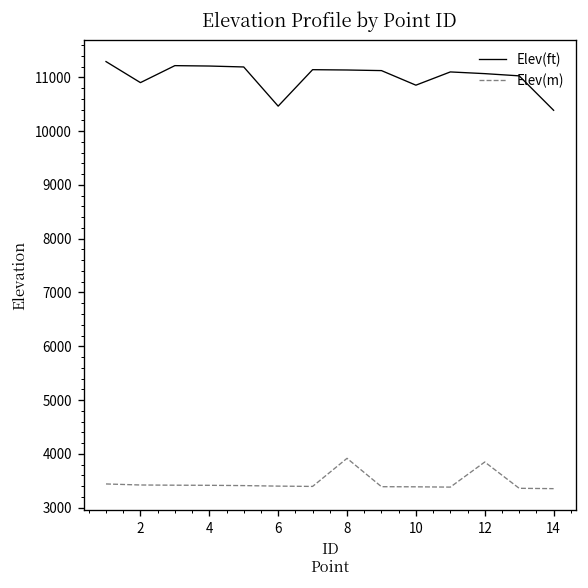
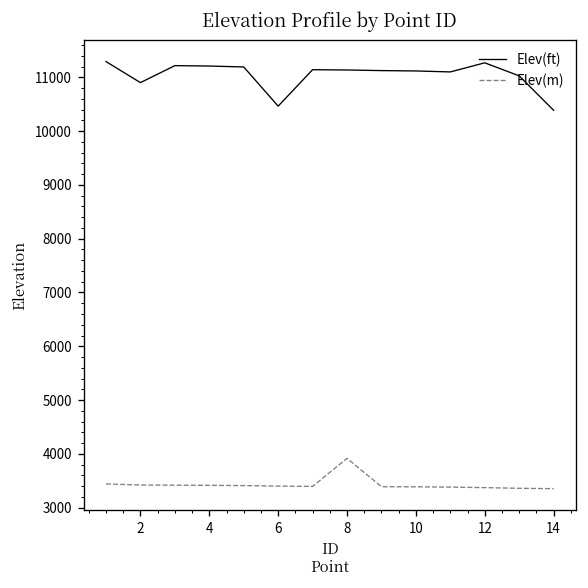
Elev(ft), 10: 10900 -> 11100
Elev(ft), 12: 11100 -> 11300
Elev(m), 12: 3800 -> 3400
